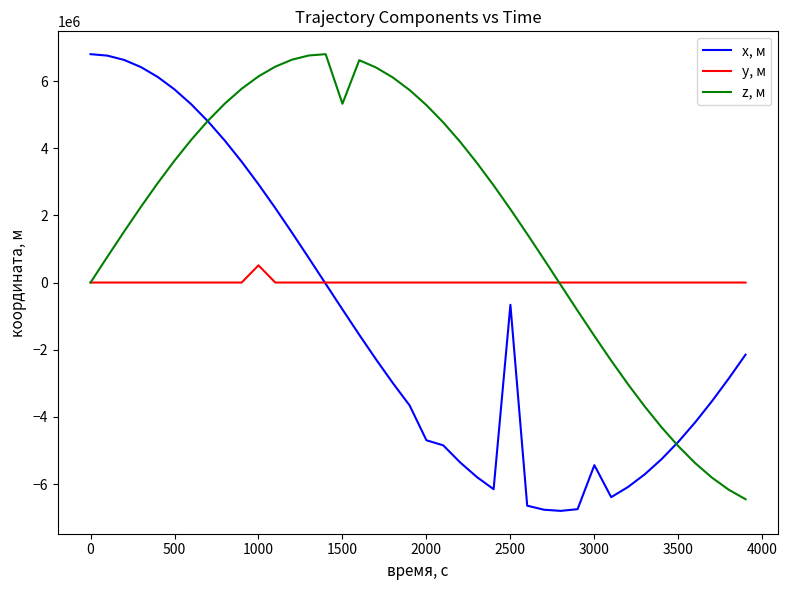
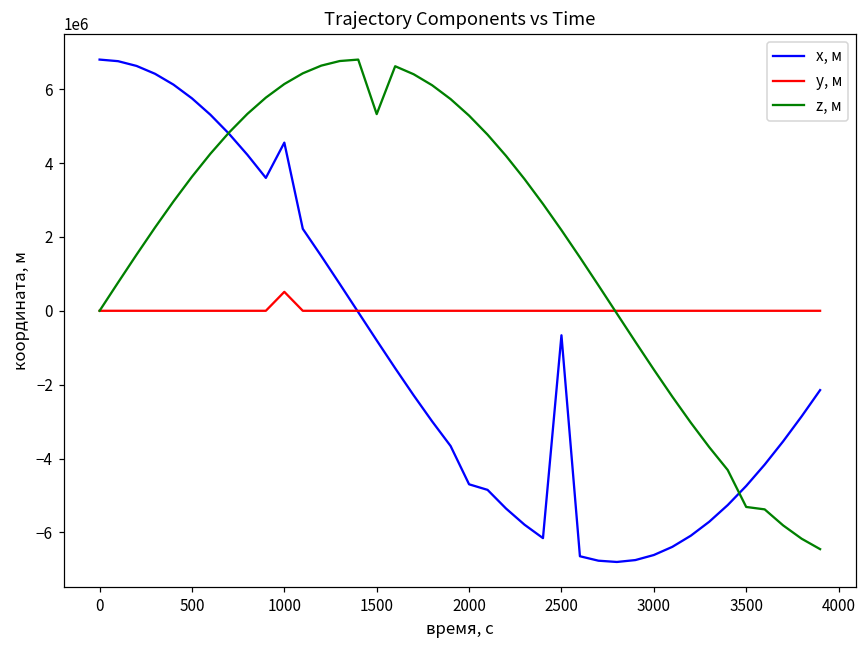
x, м, 1000: 2900000 -> 4600000
x, м, 3000: -5400000 -> -6600000
z, м, 3500: -4900000 -> -5300000
